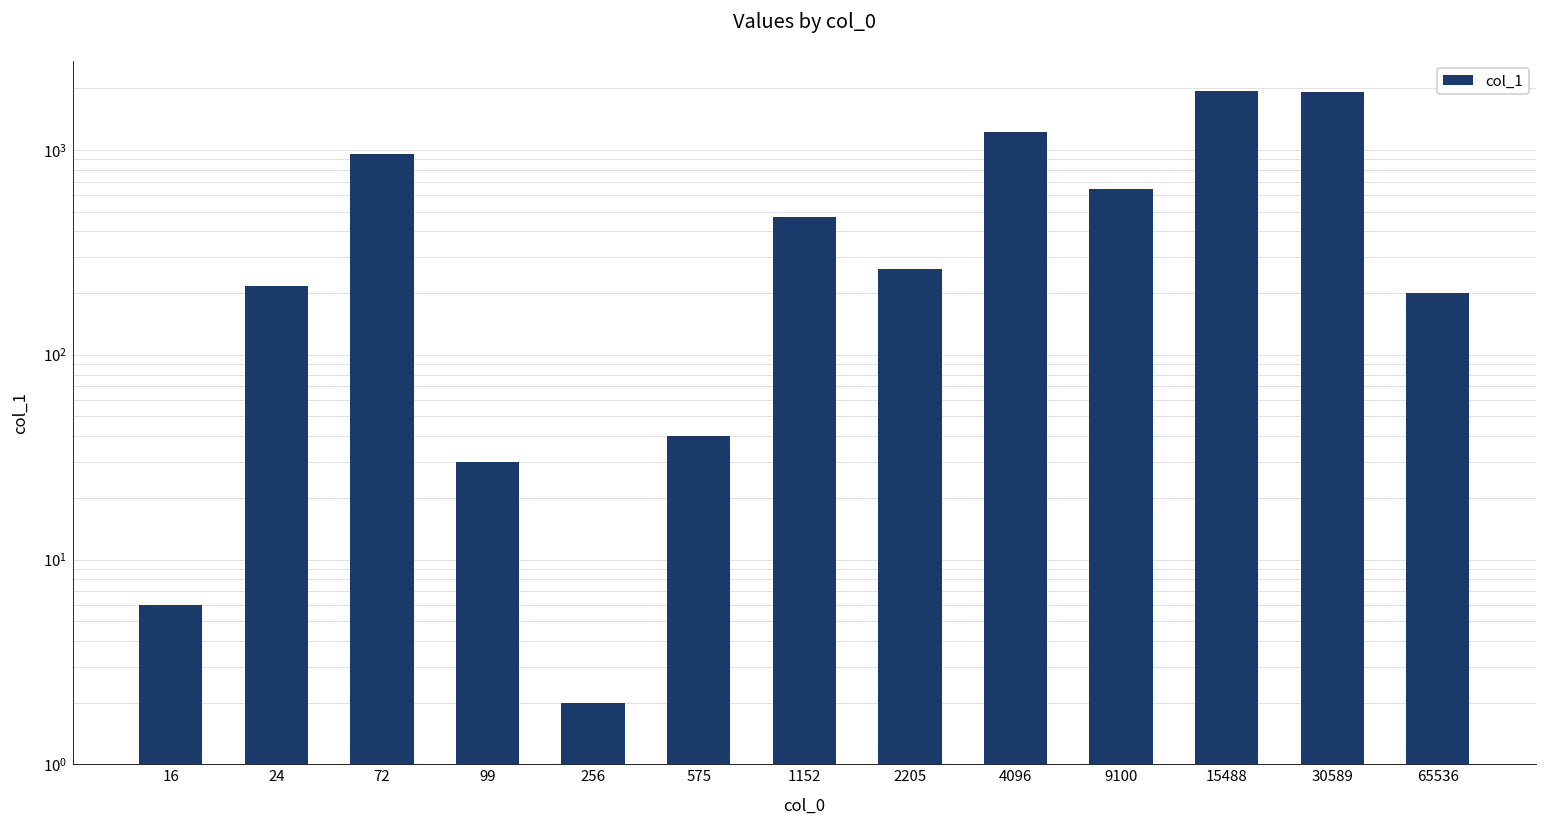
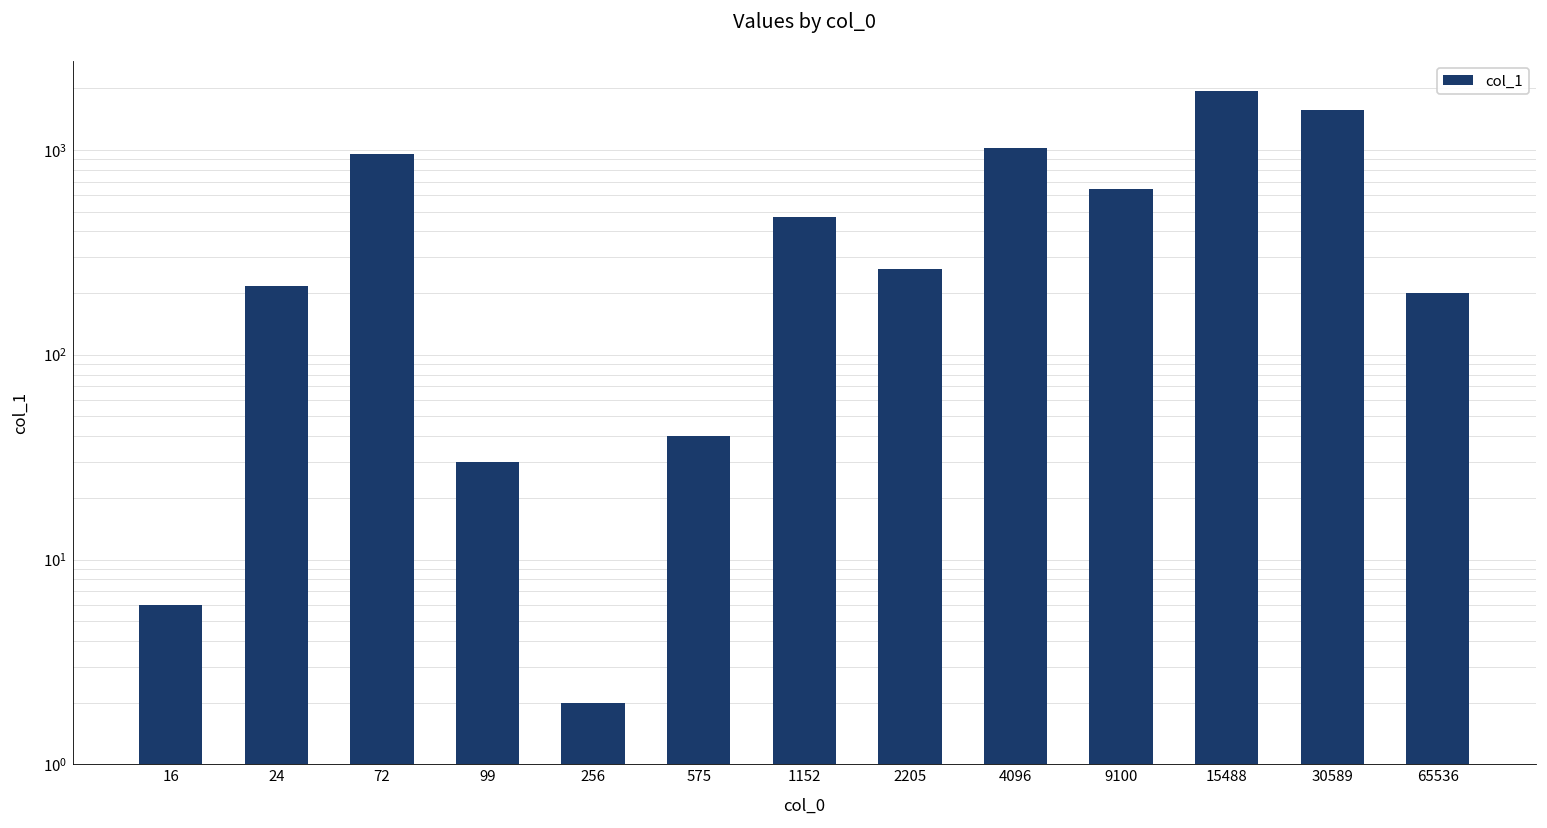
4096: 1200 -> 1000
30589: 1900 -> 1600
